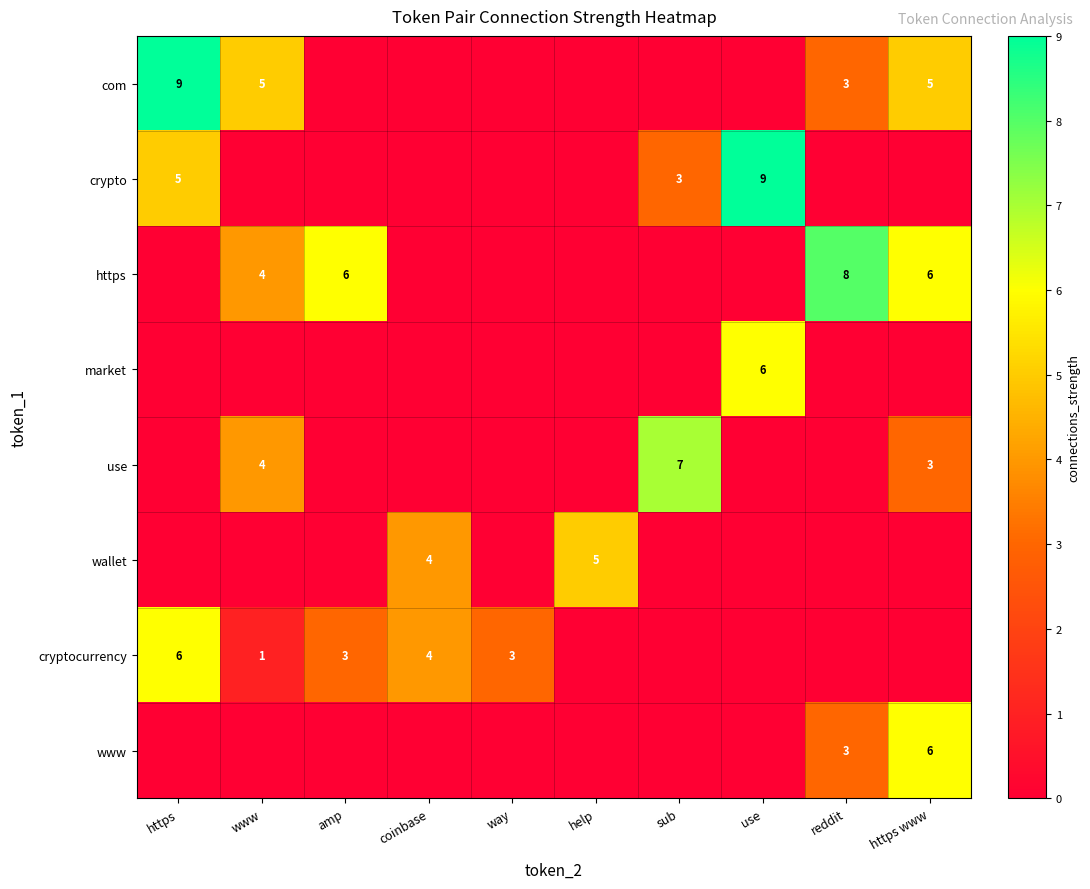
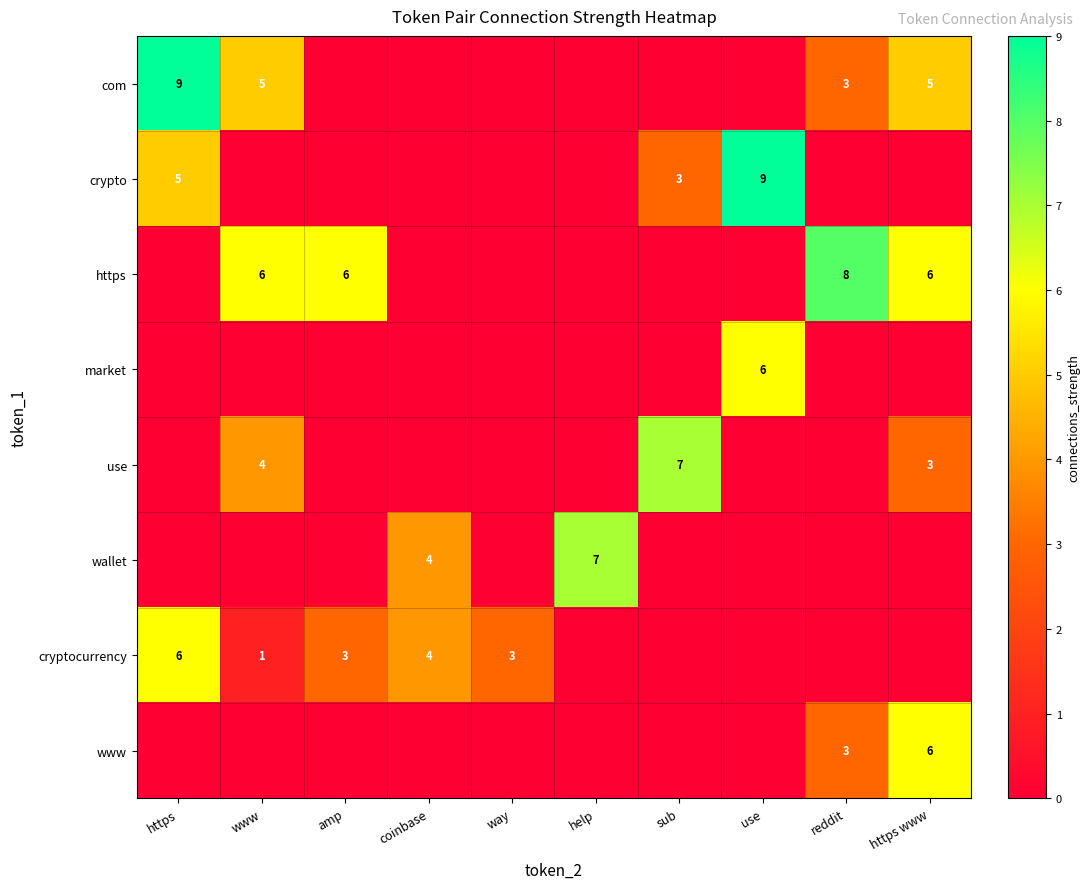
https, www: 4 -> 6
wallet, help: 5 -> 7
